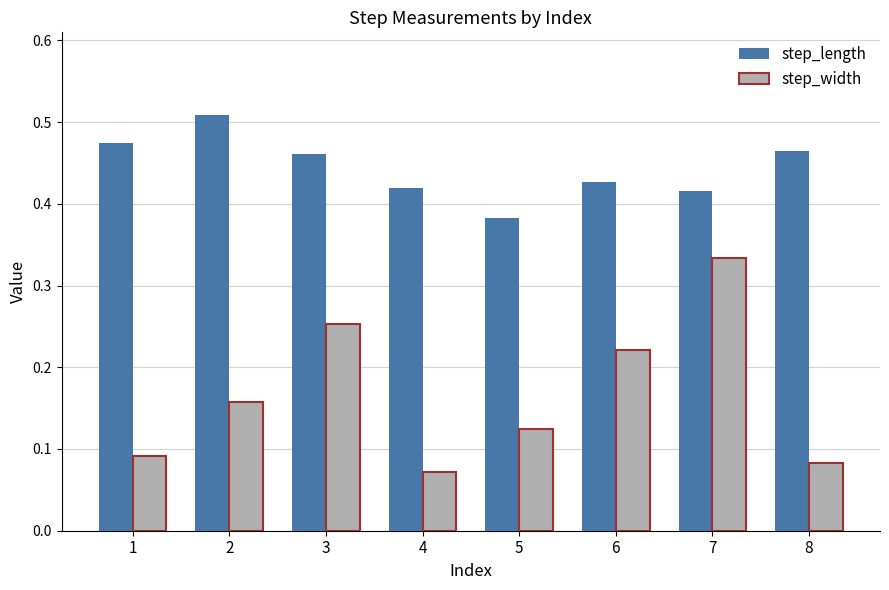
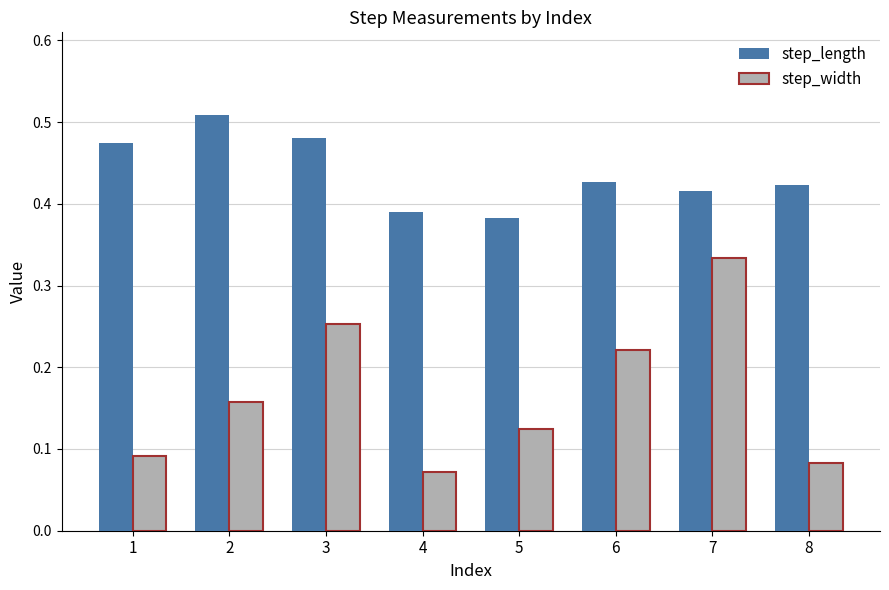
step_length, 3: 0.46 -> 0.48
step_length, 4: 0.42 -> 0.39
step_length, 8: 0.46 -> 0.42
